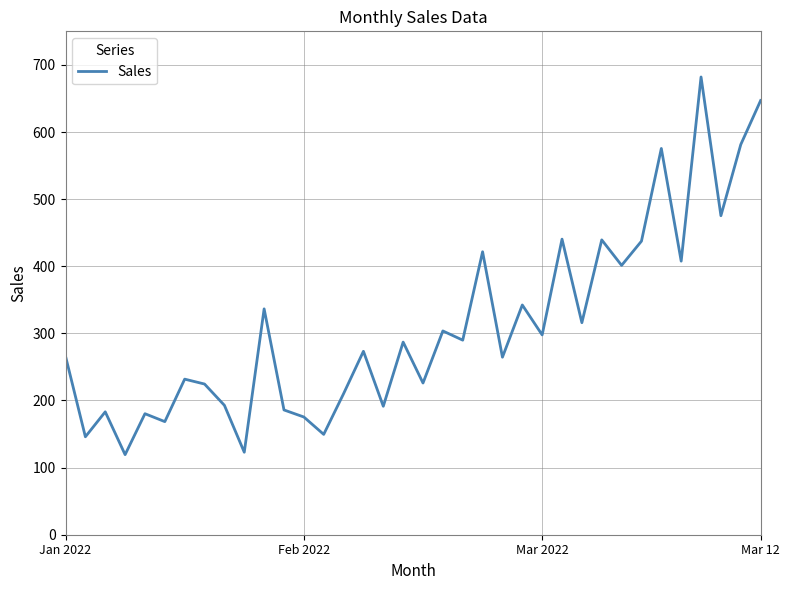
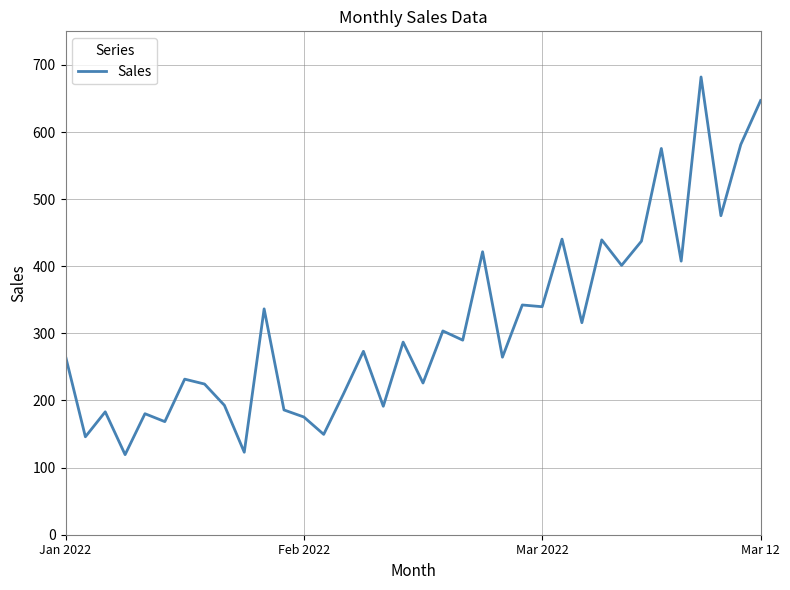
Mar 2022: 300 -> 340
